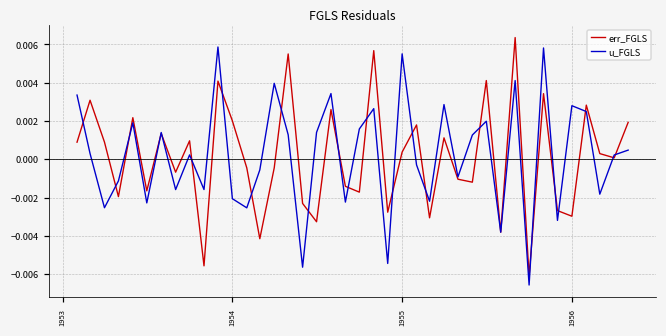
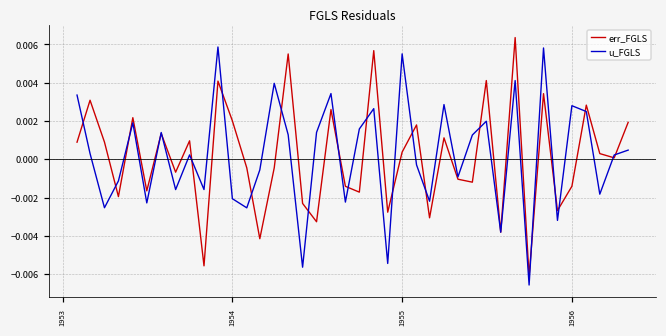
err_FGLS, 1956: -0.0030 -> -0.0014
